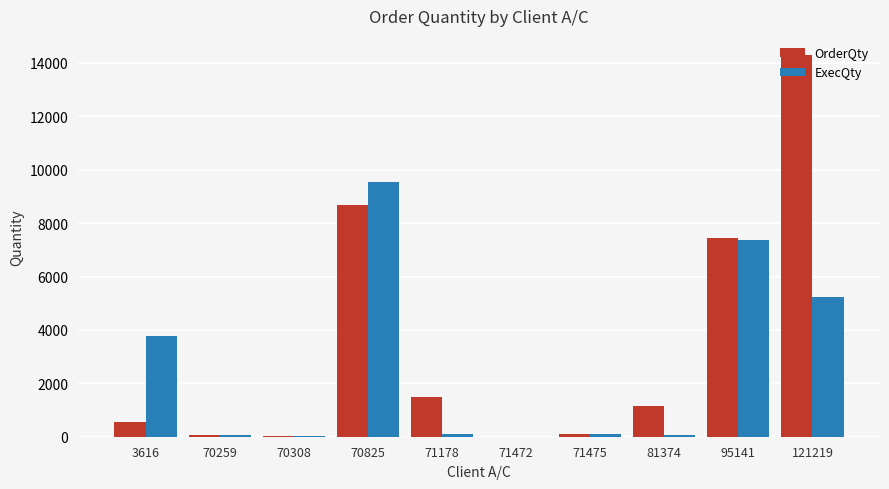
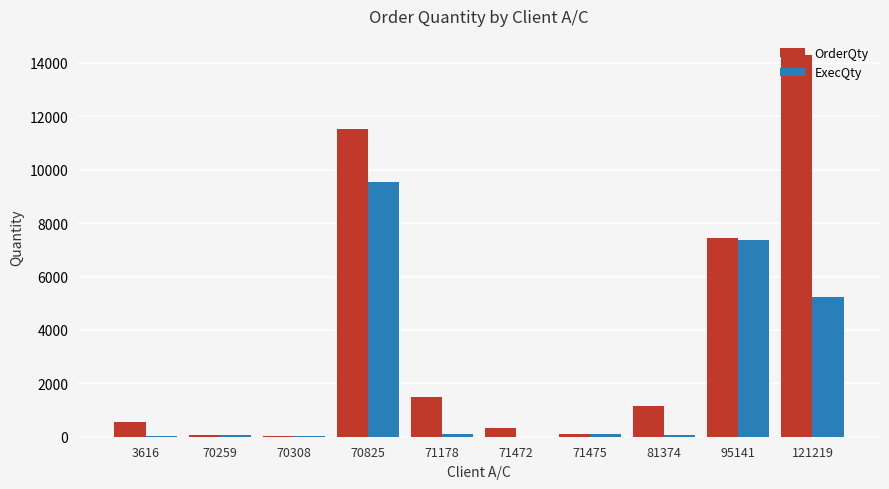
ExecQty, 3616: 3800 -> 0
OrderQty, 70825: 8700 -> 11500
OrderQty, 71472: 0 -> 300
